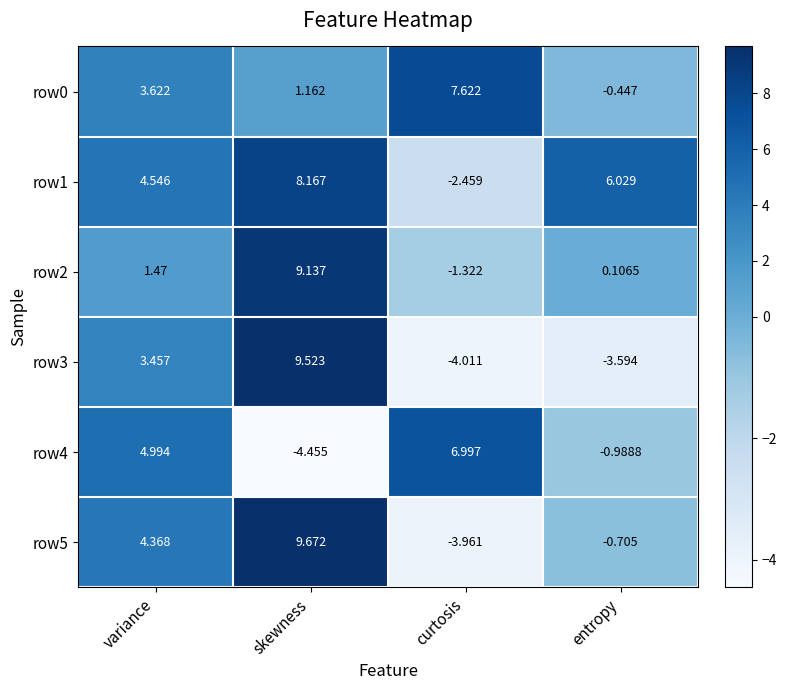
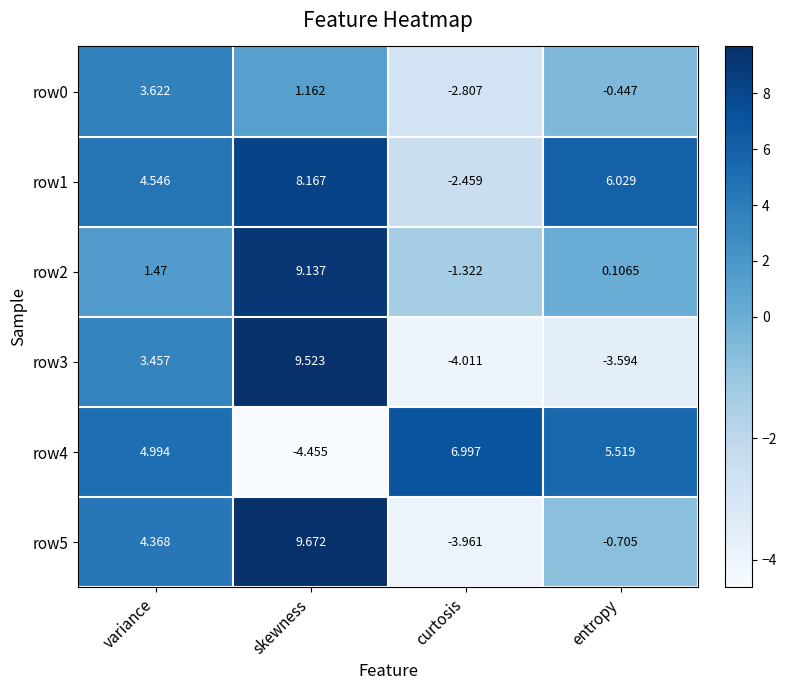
row0, curtosis: 7.622 -> -2.807
row4, entropy: -0.9888 -> 5.519
